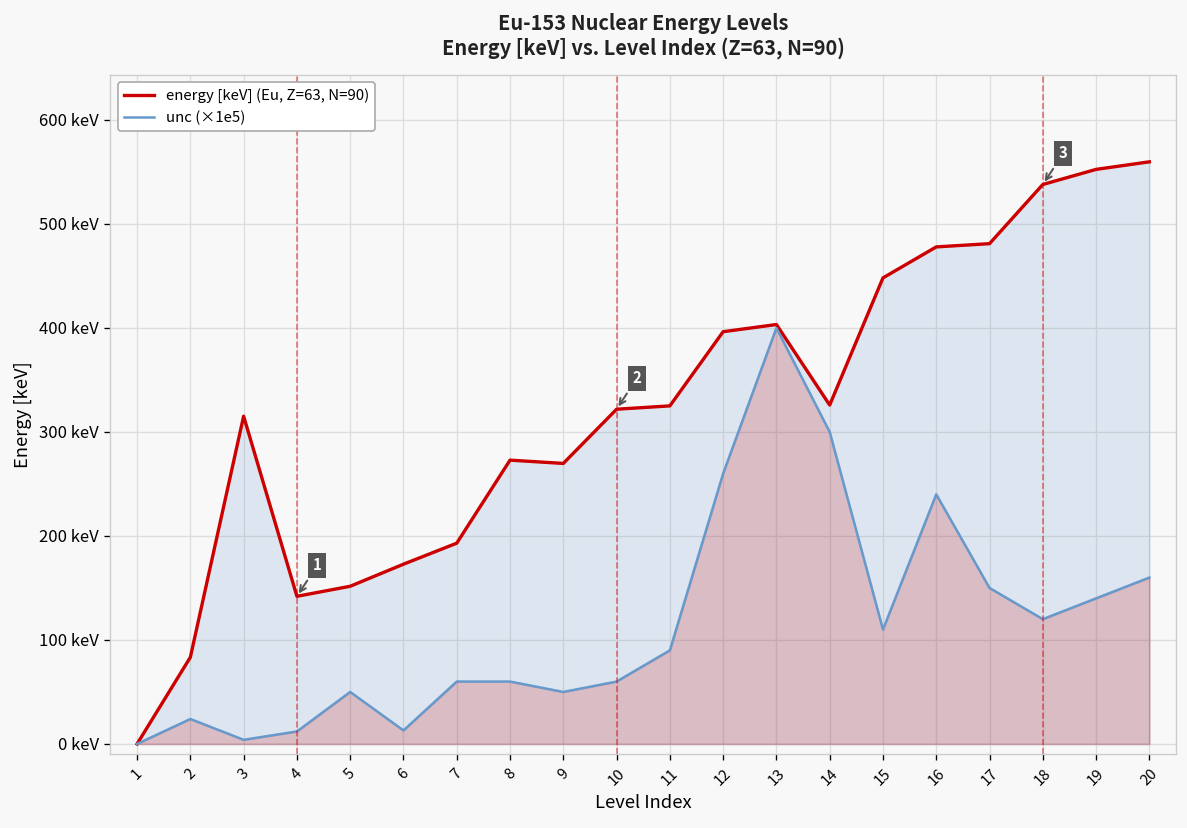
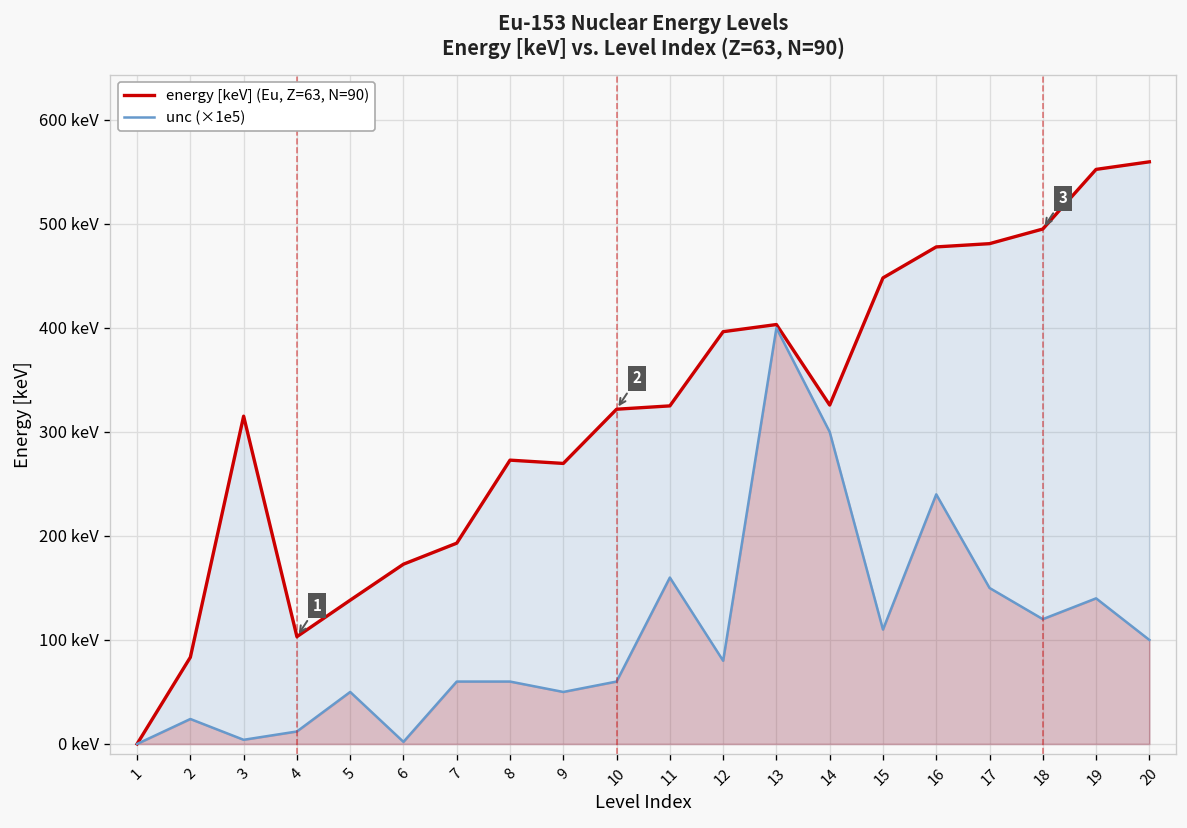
energy [keV] (Eu, Z=63, N=90), 4: 140 keV -> 100 keV
energy [keV] (Eu, Z=63, N=90), 5: 150 keV -> 140 keV
unc (×1e5), 6: 10 keV -> 0 keV
unc (×1e5), 11: 90 keV -> 160 keV
unc (×1e5), 12: 260 keV -> 80 keV
energy [keV] (Eu, Z=63, N=90), 18: 540 keV -> 500 keV
unc (×1e5), 20: 160 keV -> 100 keV
